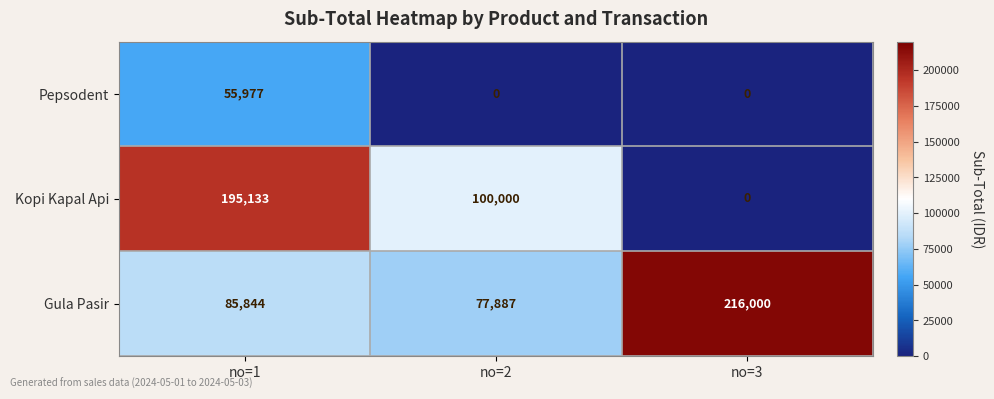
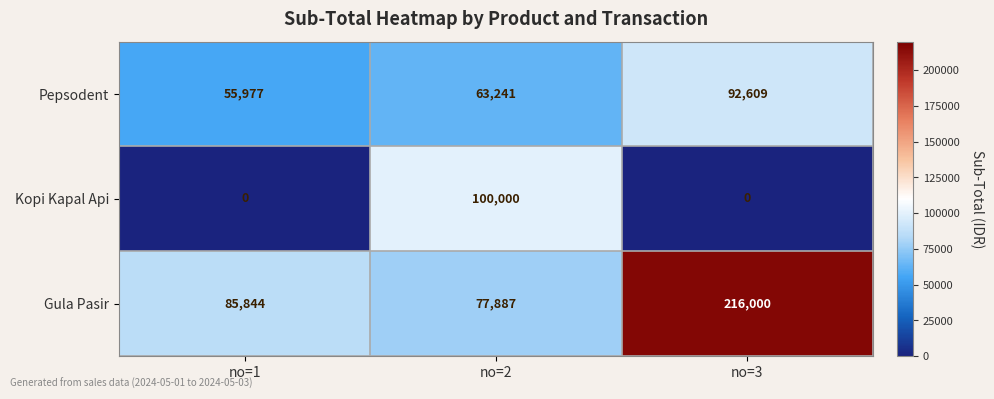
Pepsodent, no=2: 0 -> 63,241
Pepsodent, no=3: 0 -> 92,609
Kopi Kapal Api, no=1: 195,133 -> 0
